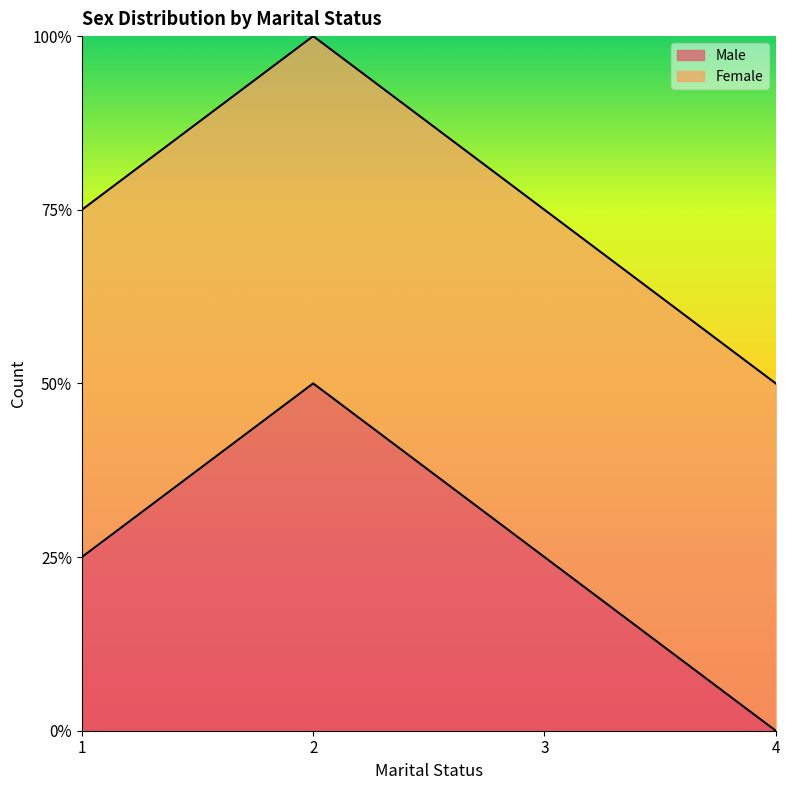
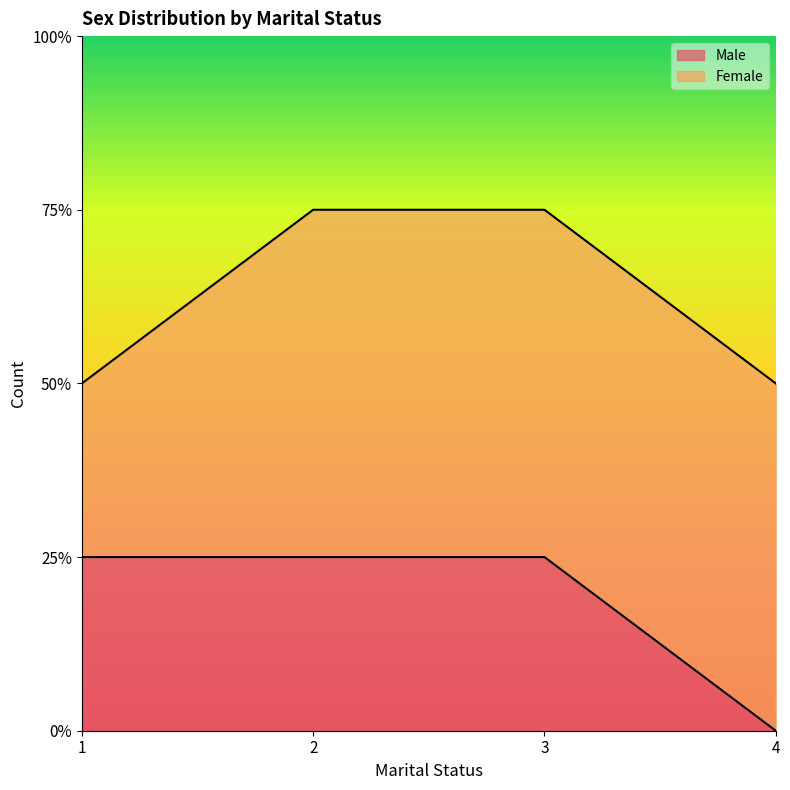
Female, 1: 50% -> 25%
Male, 2: 50% -> 25%
